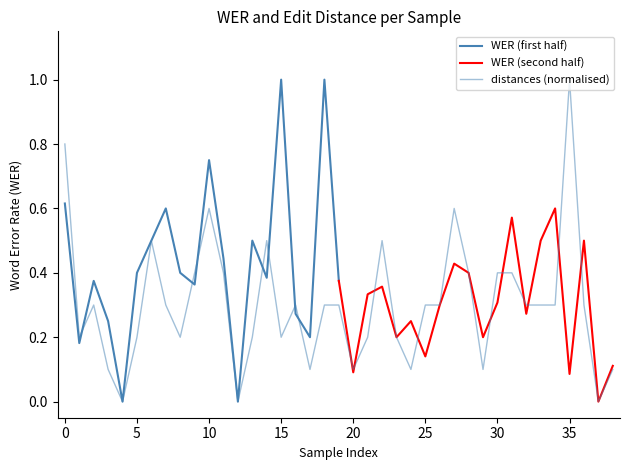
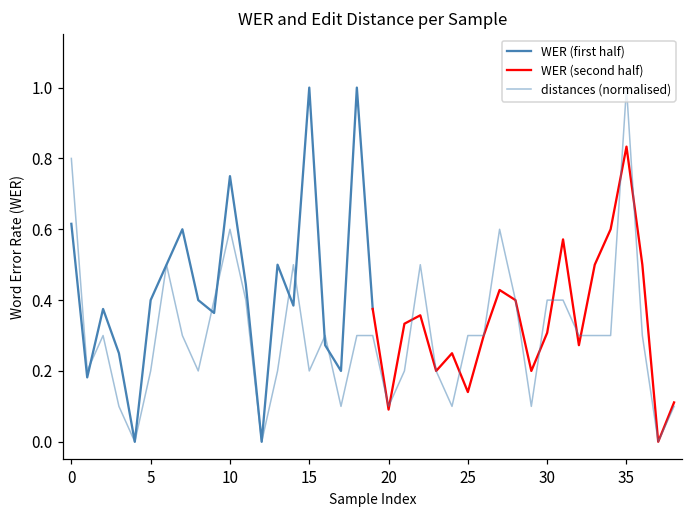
WER (second half), 35: 0.09 -> 0.83
